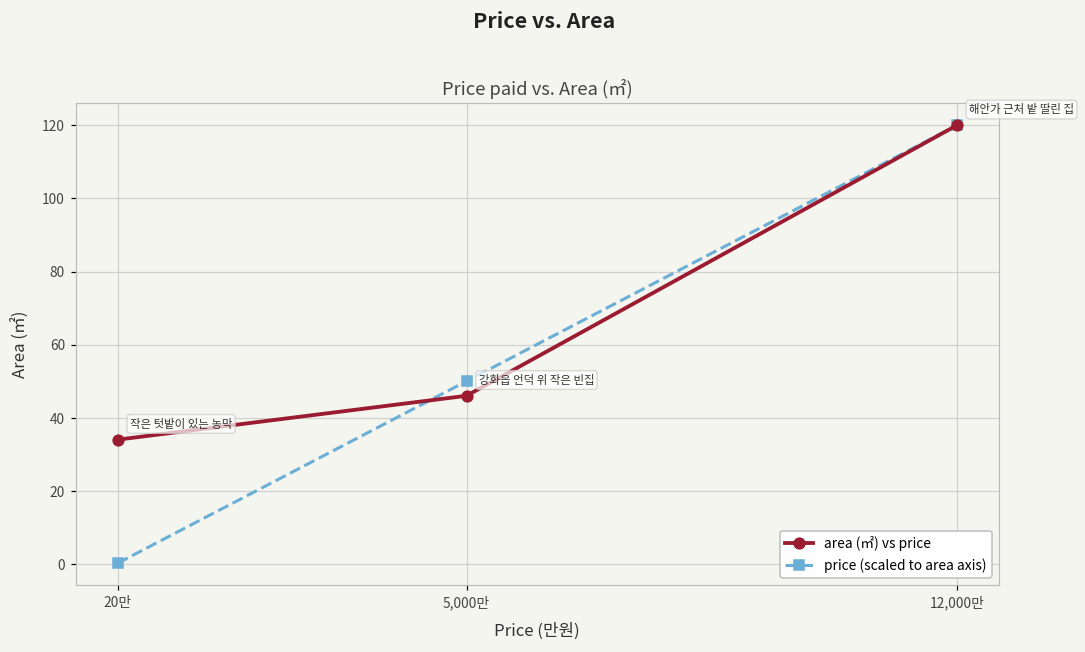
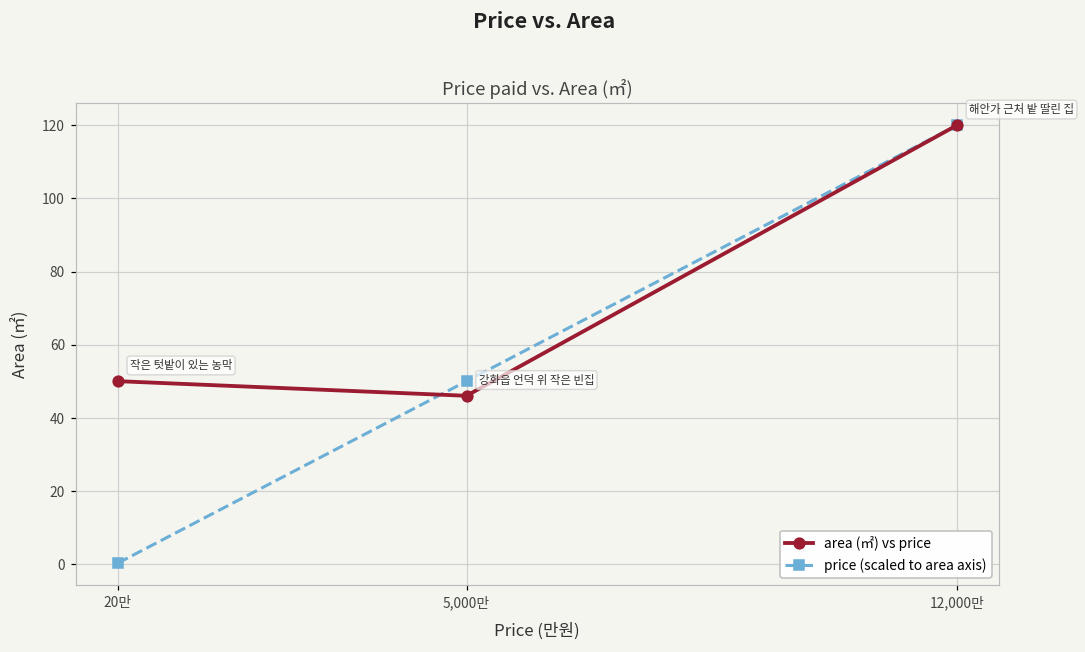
area (㎡) vs price, 20만: 34 -> 50
